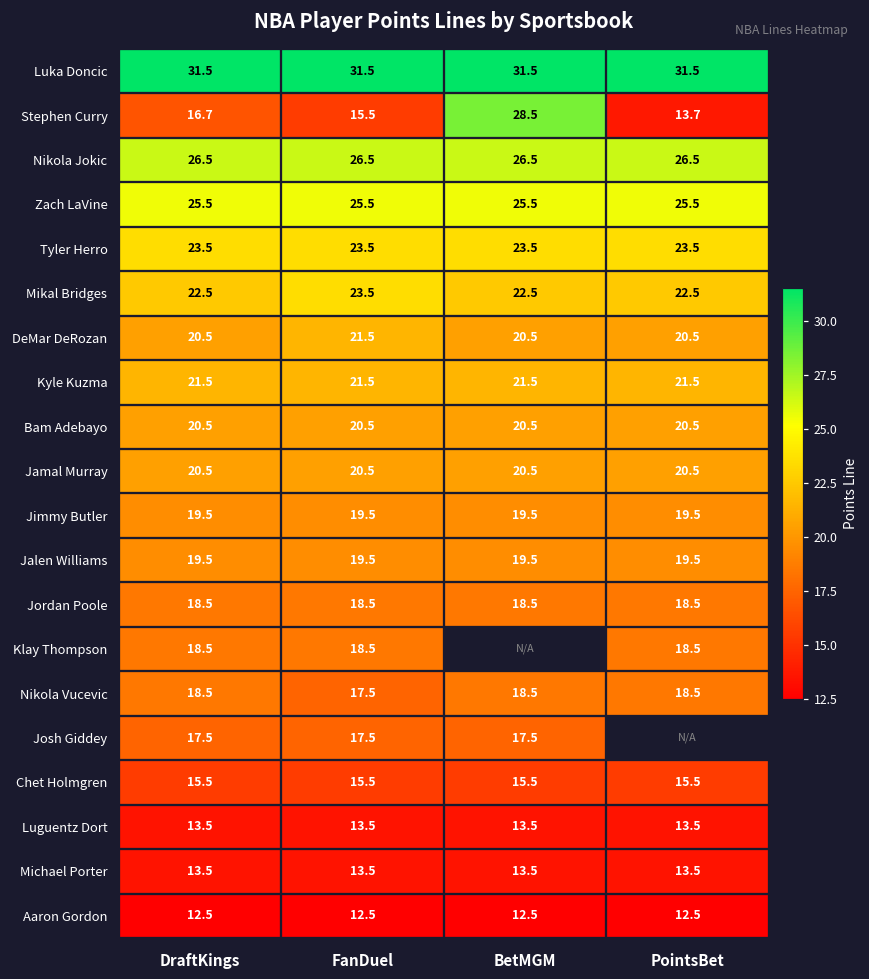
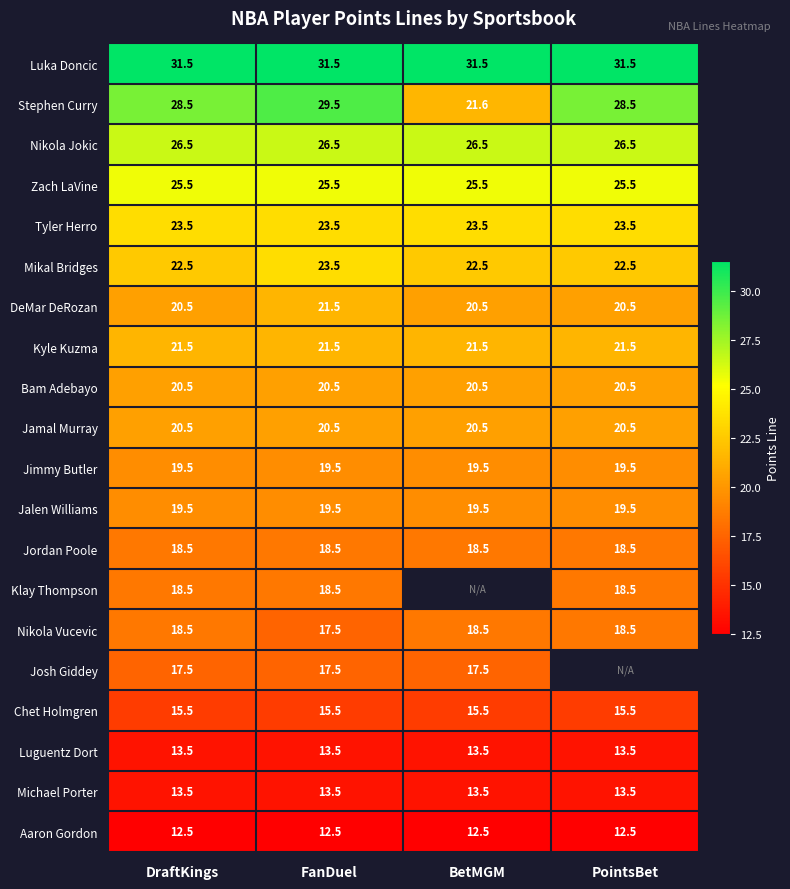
Stephen Curry, DraftKings: 16.7 -> 28.5
Stephen Curry, FanDuel: 15.5 -> 29.5
Stephen Curry, BetMGM: 28.5 -> 21.6
Stephen Curry, PointsBet: 13.7 -> 28.5
